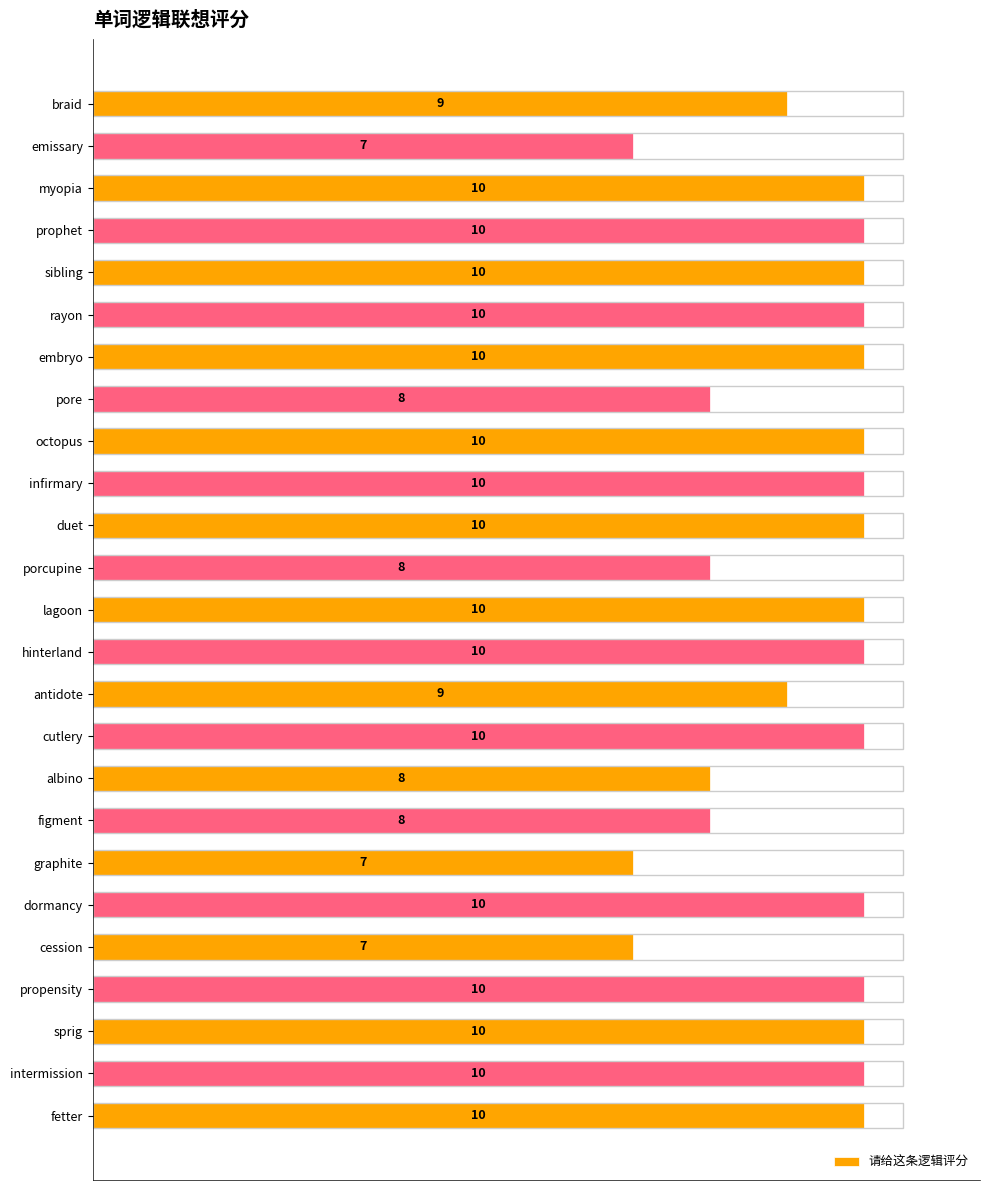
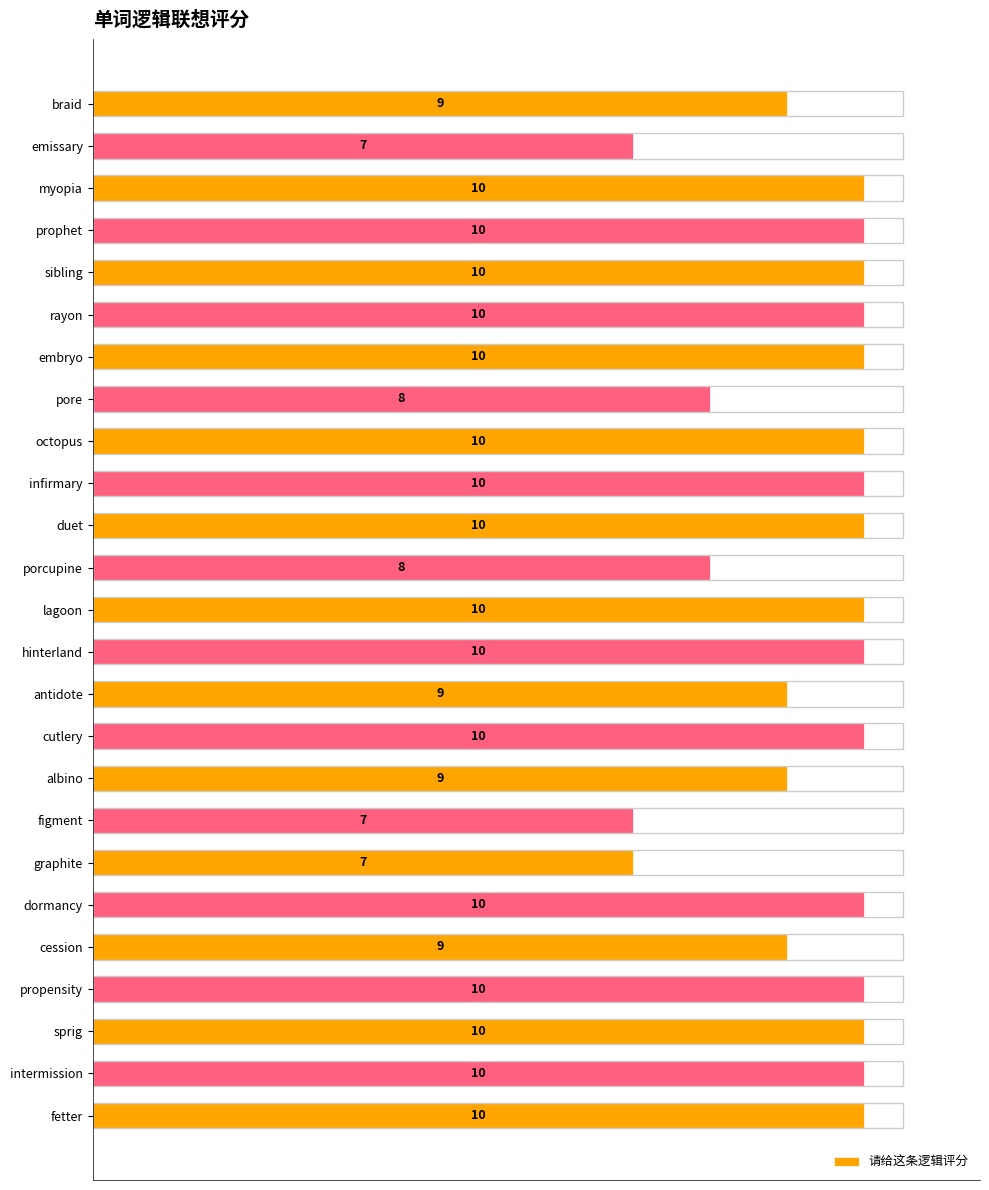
albino: 8 -> 9
figment: 8 -> 7
cession: 7 -> 9
